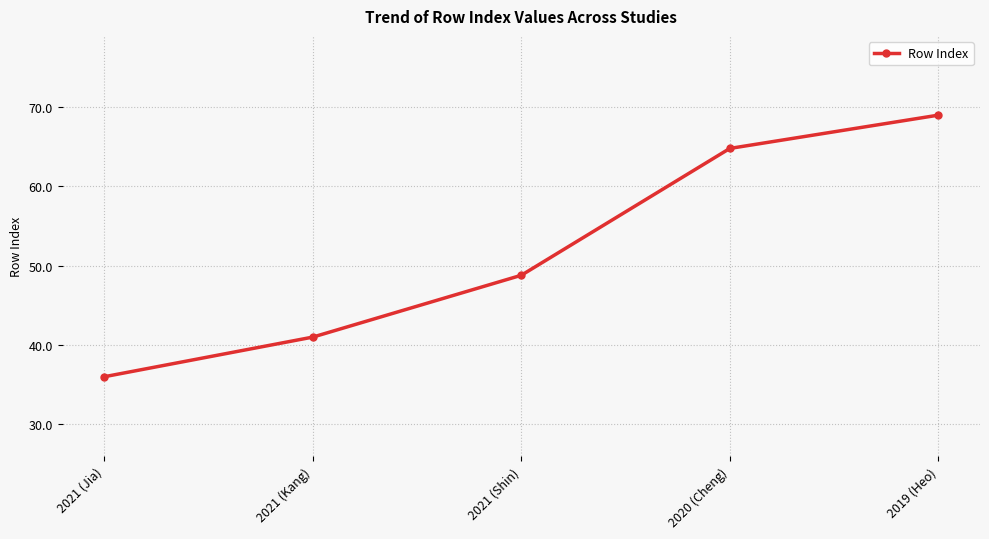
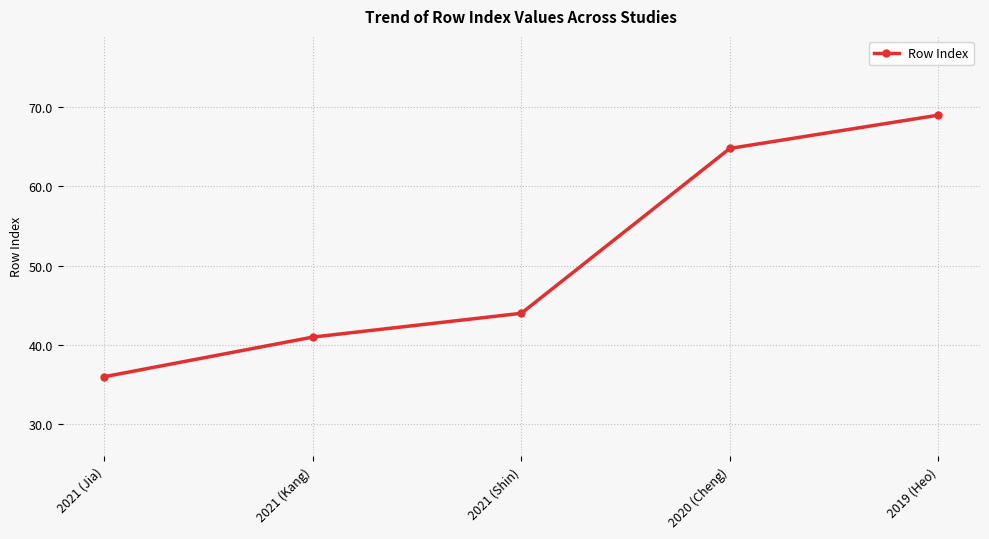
2021 (Shin): 49 -> 44
